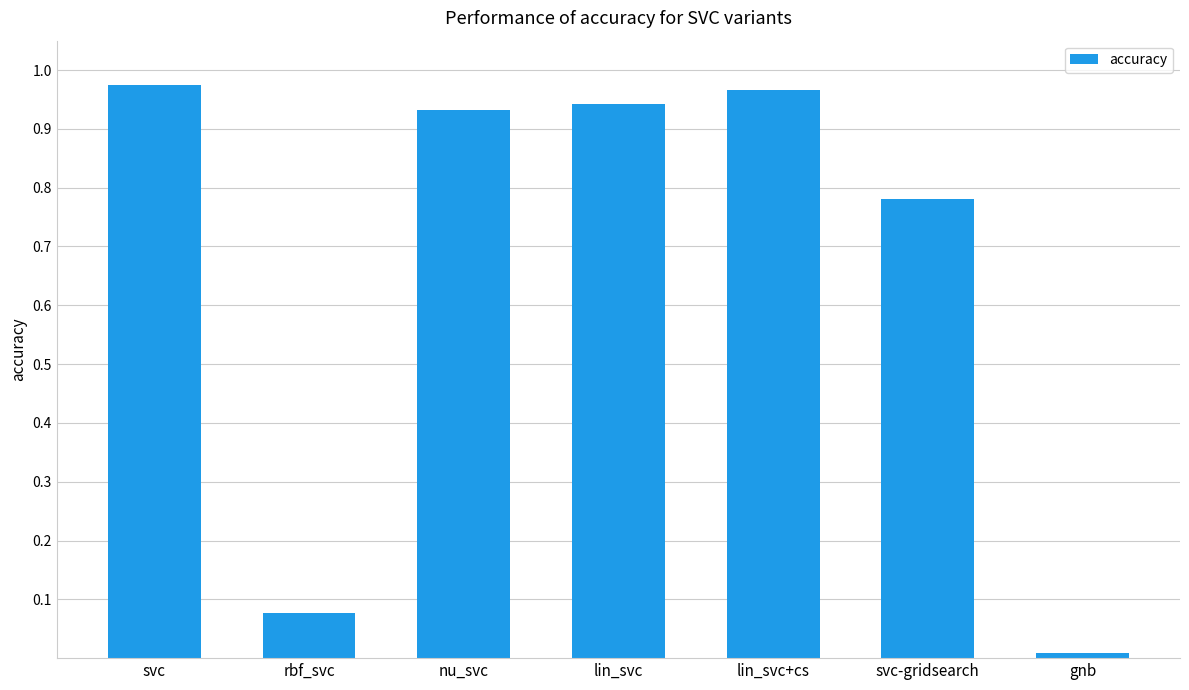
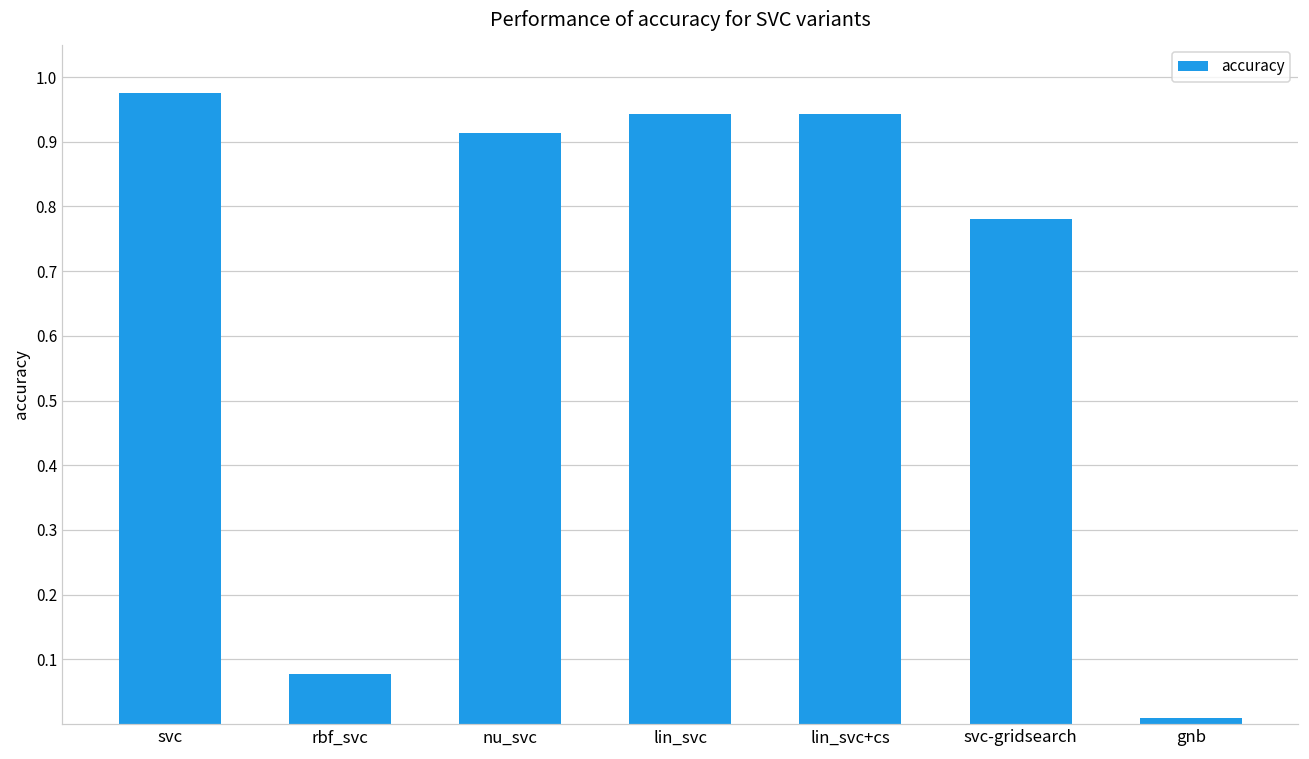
nu_svc: 0.93 -> 0.91
lin_svc+cs: 0.97 -> 0.94
